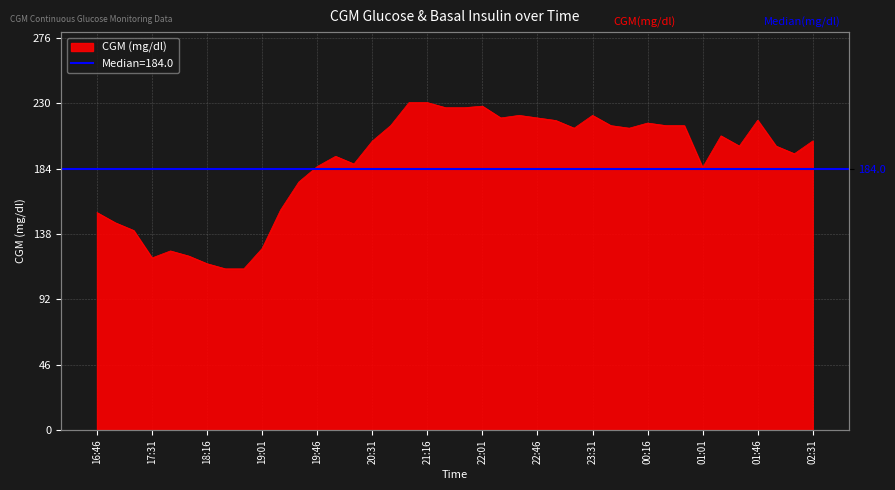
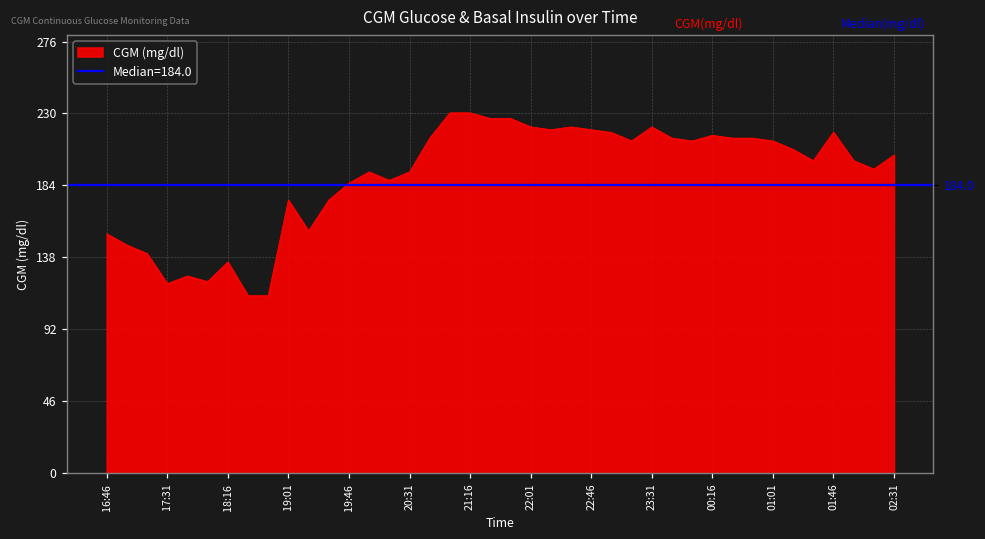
18:16: 117 -> 135
19:01: 128 -> 175
20:31: 203 -> 193
22:01: 228 -> 221
01:01: 185 -> 212
